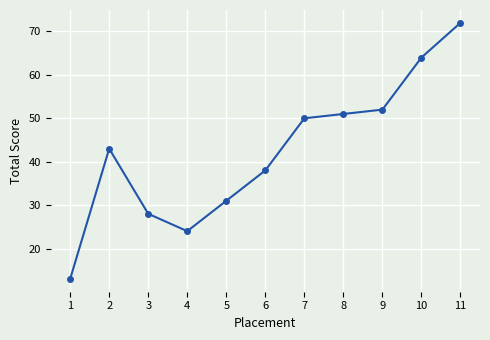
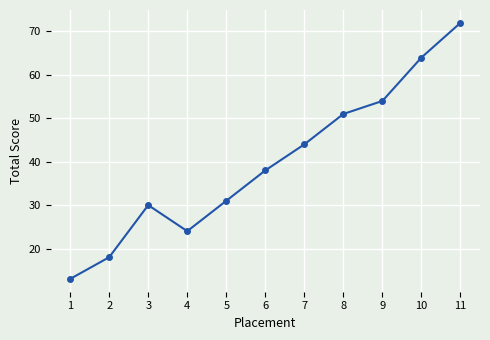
2: 43 -> 18
3: 28 -> 30
7: 50 -> 44
9: 52 -> 54
